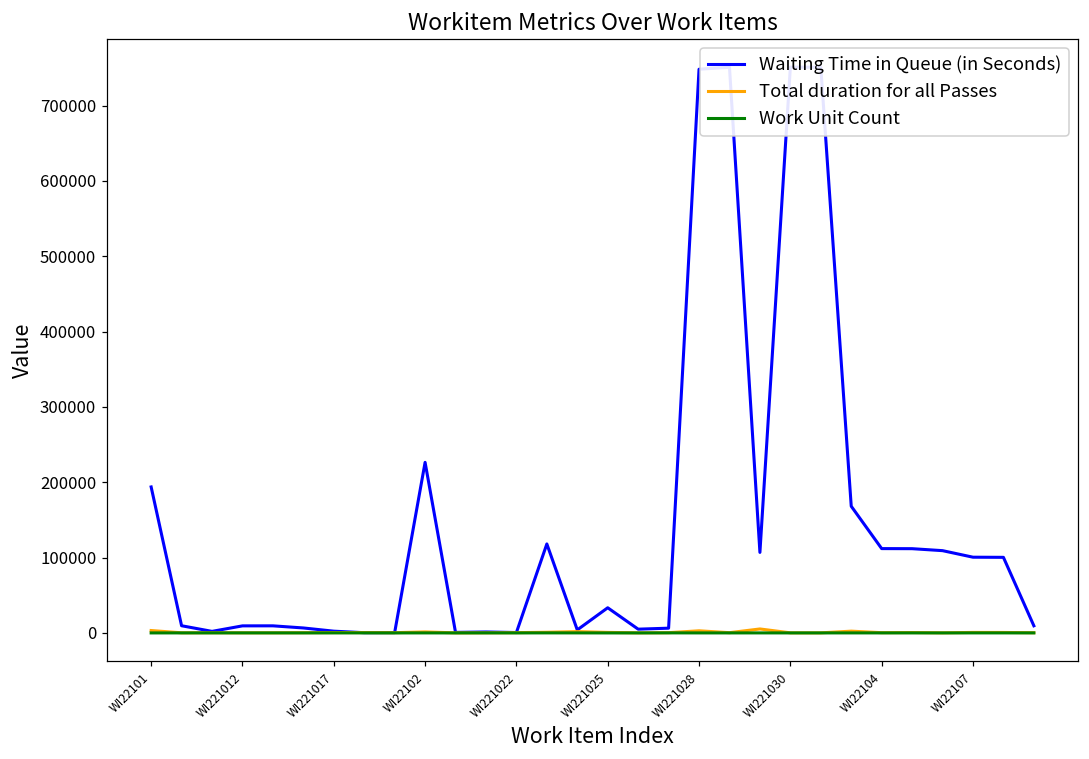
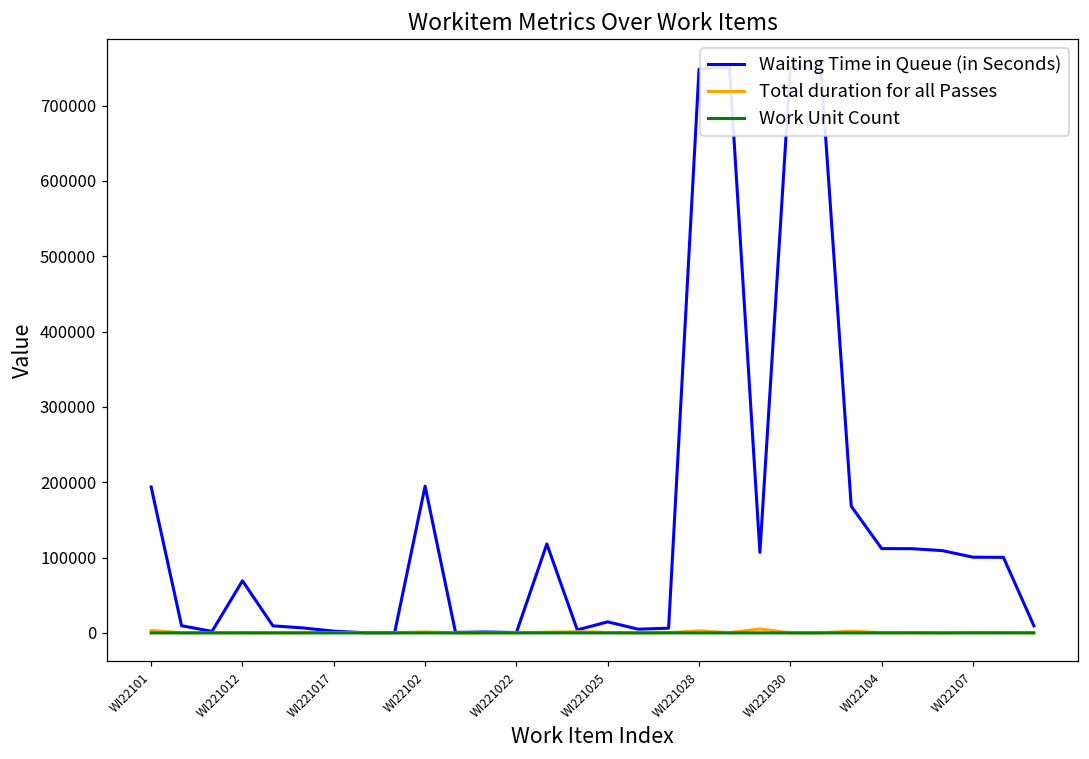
Waiting Time in Queue (in Seconds), WI221012: 10000 -> 70000
Waiting Time in Queue (in Seconds), WI22102: 230000 -> 190000
Waiting Time in Queue (in Seconds), WI221025: 30000 -> 10000
